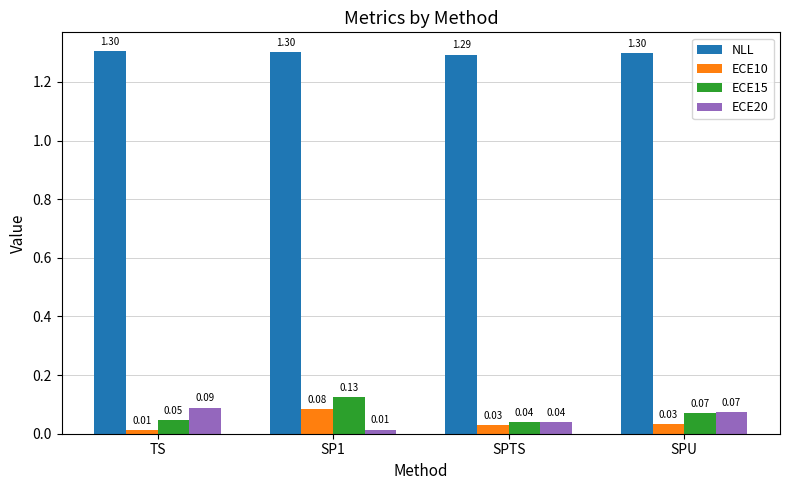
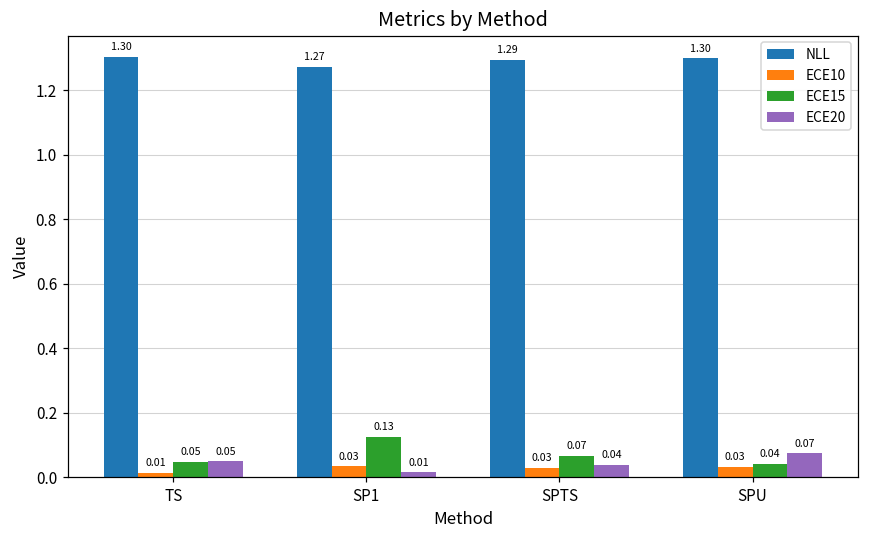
ECE20, TS: 0.09 -> 0.05
NLL, SP1: 1.30 -> 1.27
ECE10, SP1: 0.08 -> 0.03
ECE15, SPTS: 0.04 -> 0.07
ECE15, SPU: 0.07 -> 0.04
